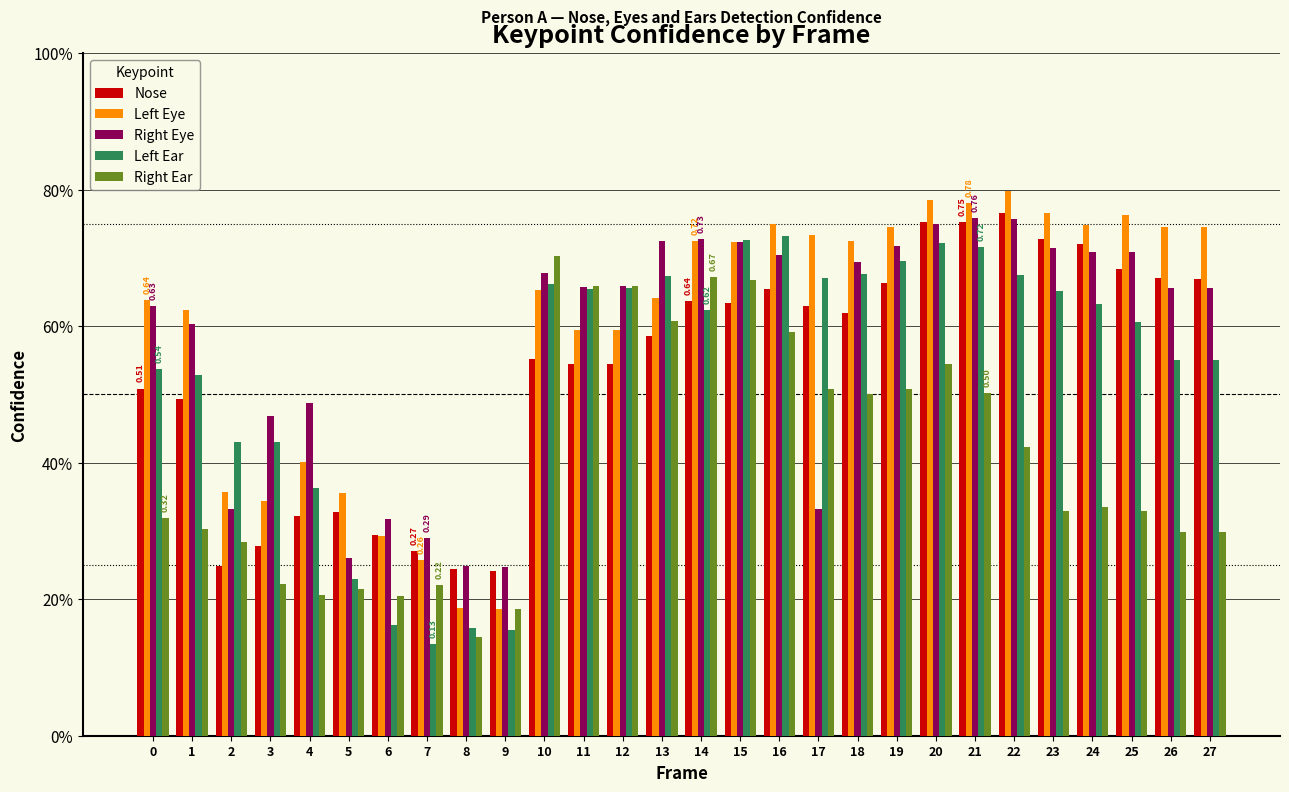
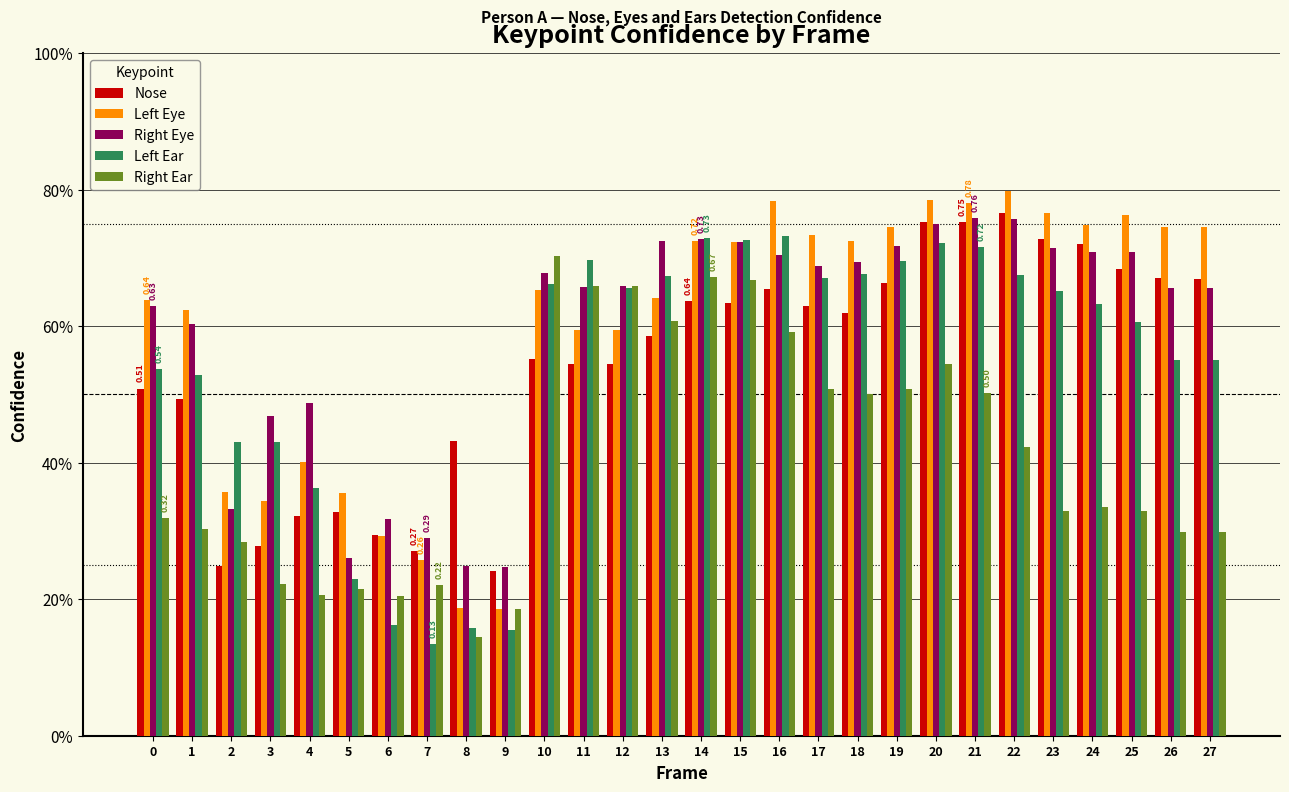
Nose, 8: 24% -> 43%
Left Ear, 11: 65% -> 70%
Left Ear, 14: 0.62 -> 0.73
Left Eye, 16: 75% -> 78%
Right Eye, 17: 33% -> 69%
